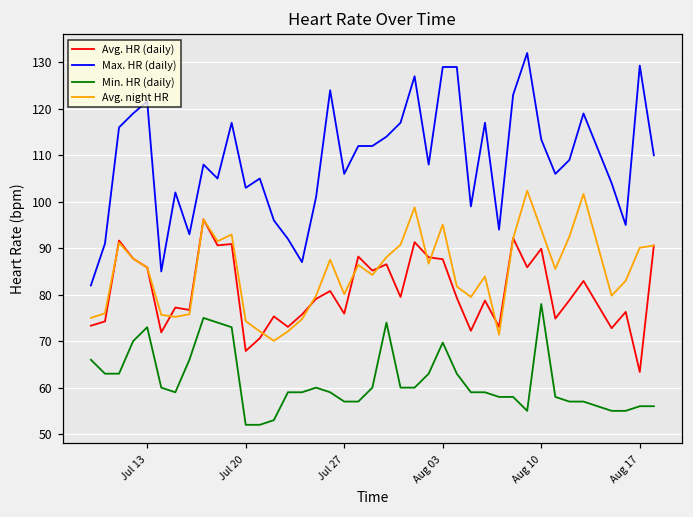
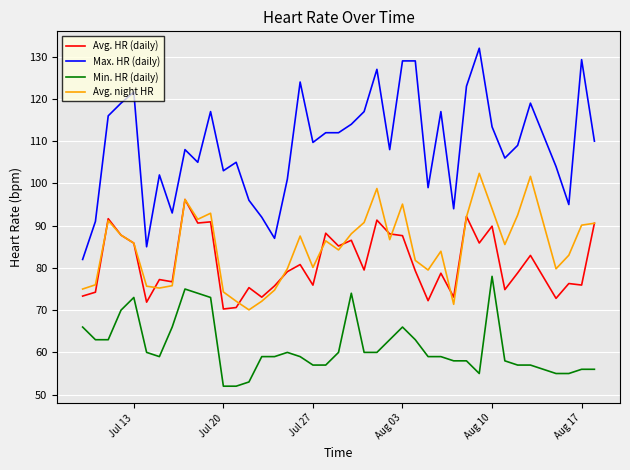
Avg. HR (daily), Jul 20: 68 -> 70
Max. HR (daily), Jul 27: 106 -> 110
Min. HR (daily), Aug 03: 70 -> 66
Avg. HR (daily), Aug 17: 63 -> 76
